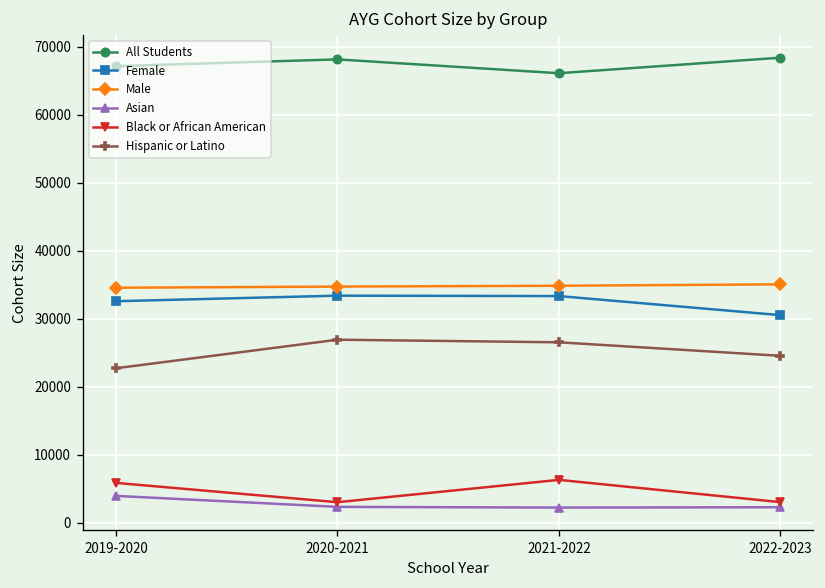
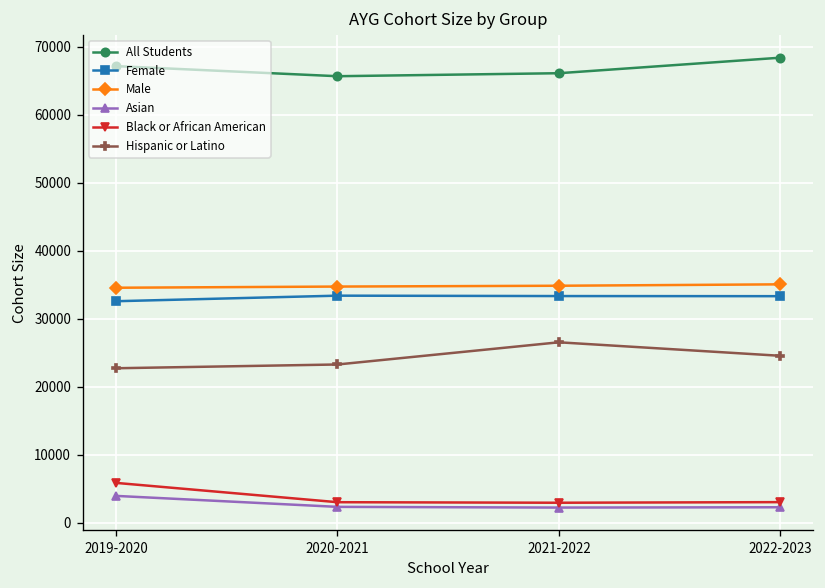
All Students, 2020-2021: 68000 -> 66000
Hispanic or Latino, 2020-2021: 27000 -> 23000
Black or African American, 2021-2022: 6000 -> 3000
Female, 2022-2023: 31000 -> 33000
